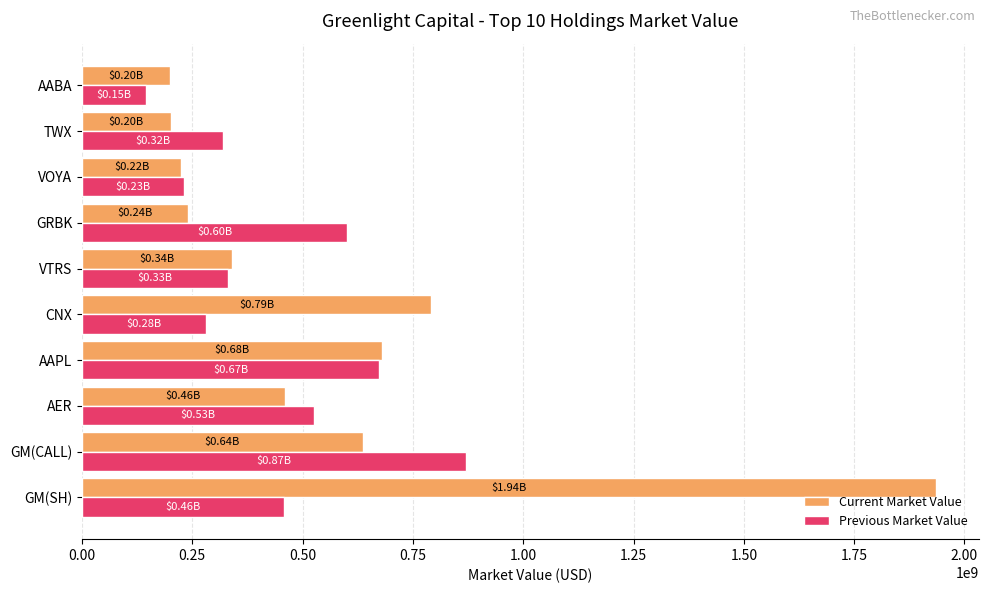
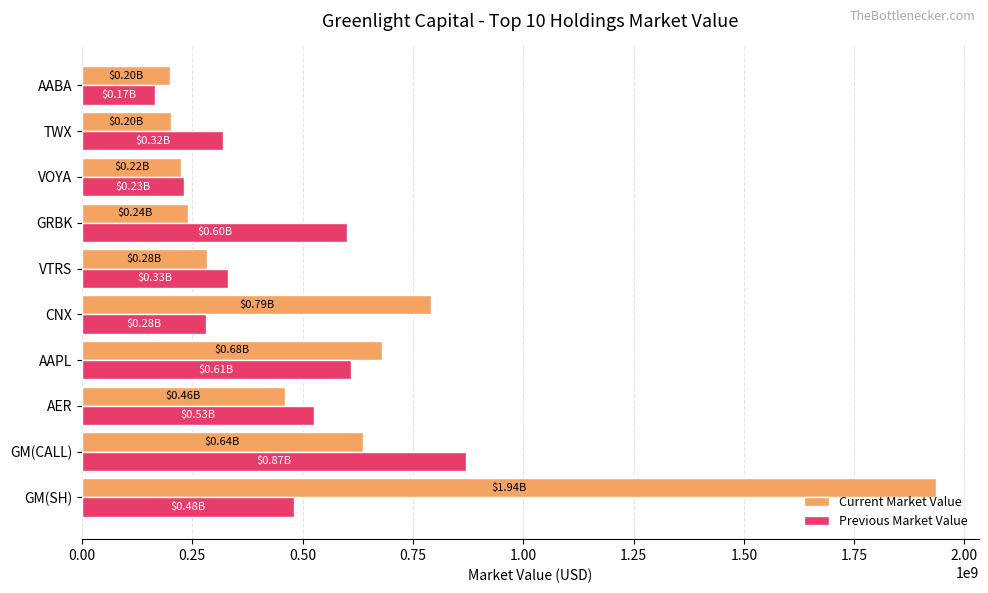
Previous Market Value, AABA: $0.15B -> $0.17B
Current Market Value, VTRS: $0.34B -> $0.28B
Previous Market Value, AAPL: $0.67B -> $0.61B
Previous Market Value, GM(SH): $0.46B -> $0.48B
